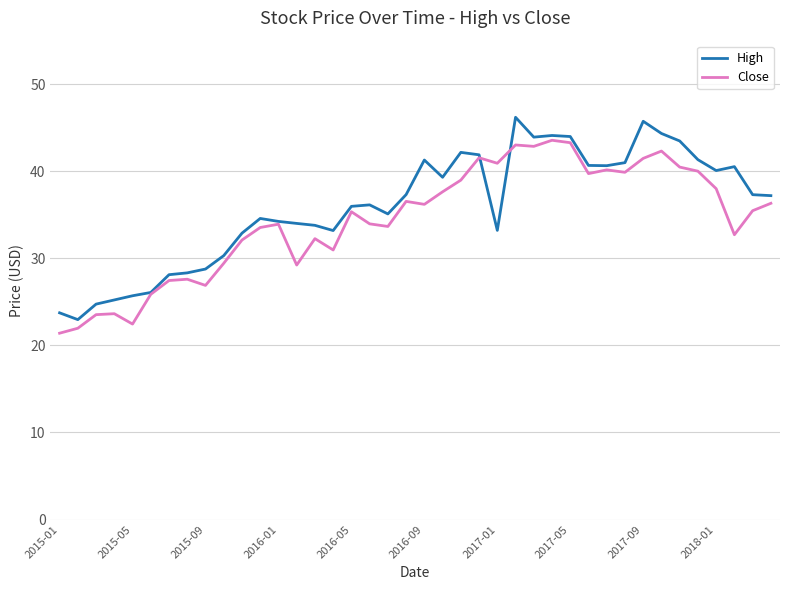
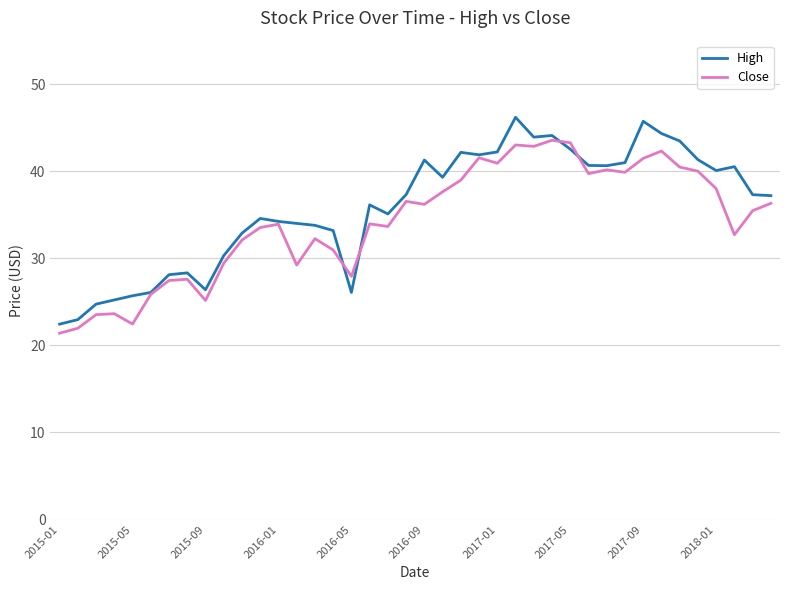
High, 2015-01: 24 -> 22
High, 2015-09: 29 -> 26
Close, 2015-09: 27 -> 25
High, 2016-05: 36 -> 26
Close, 2016-05: 35 -> 28
High, 2017-01: 33 -> 42
High, 2017-05: 44 -> 43
